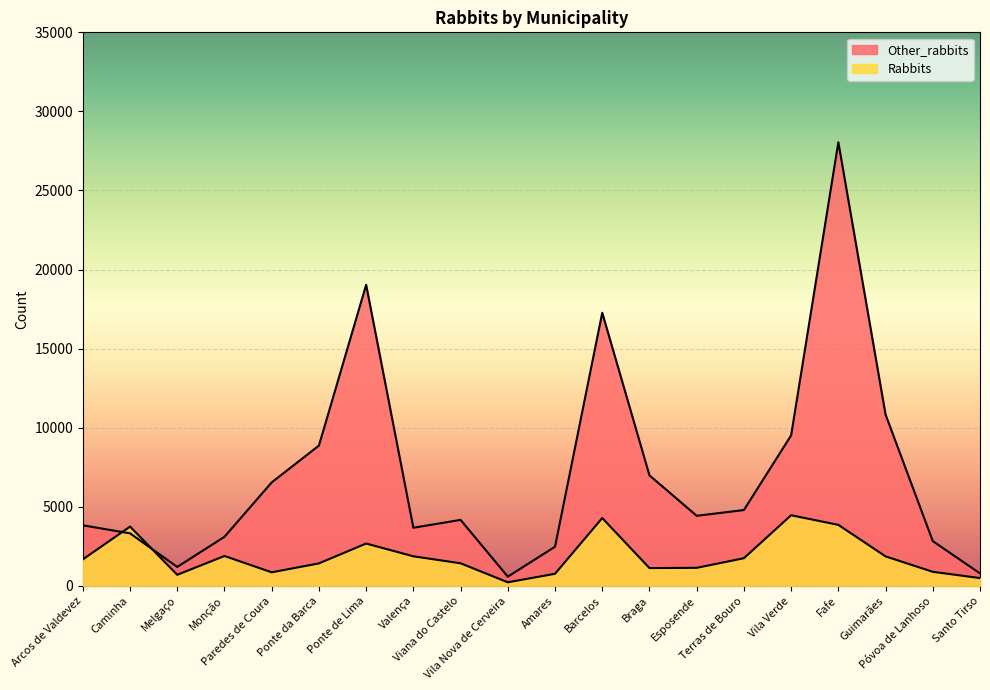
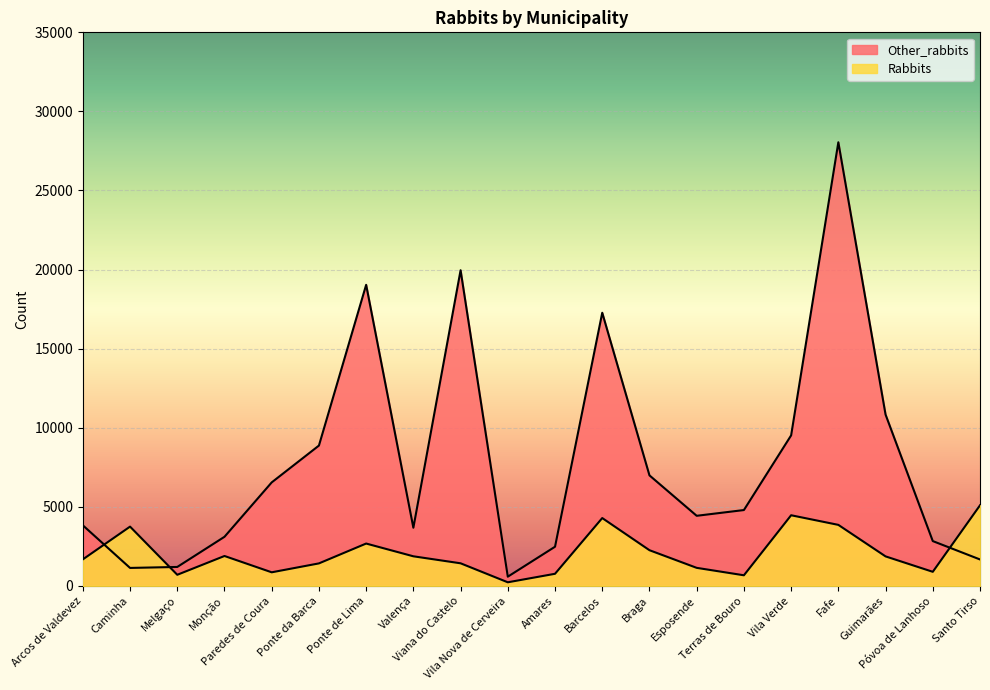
Other_rabbits, Caminha: 3300 -> 1100
Other_rabbits, Viana do Castelo: 4200 -> 20000
Rabbits, Braga: 1100 -> 2300
Rabbits, Terras de Bouro: 1700 -> 700
Other_rabbits, Santo Tirso: 800 -> 1700
Rabbits, Santo Tirso: 500 -> 5100
